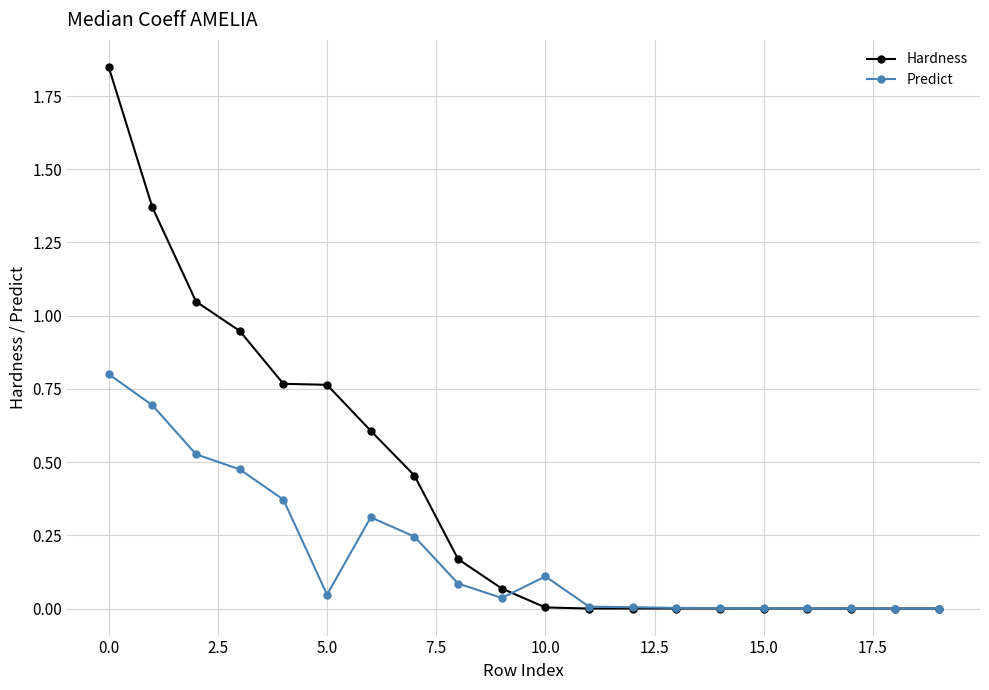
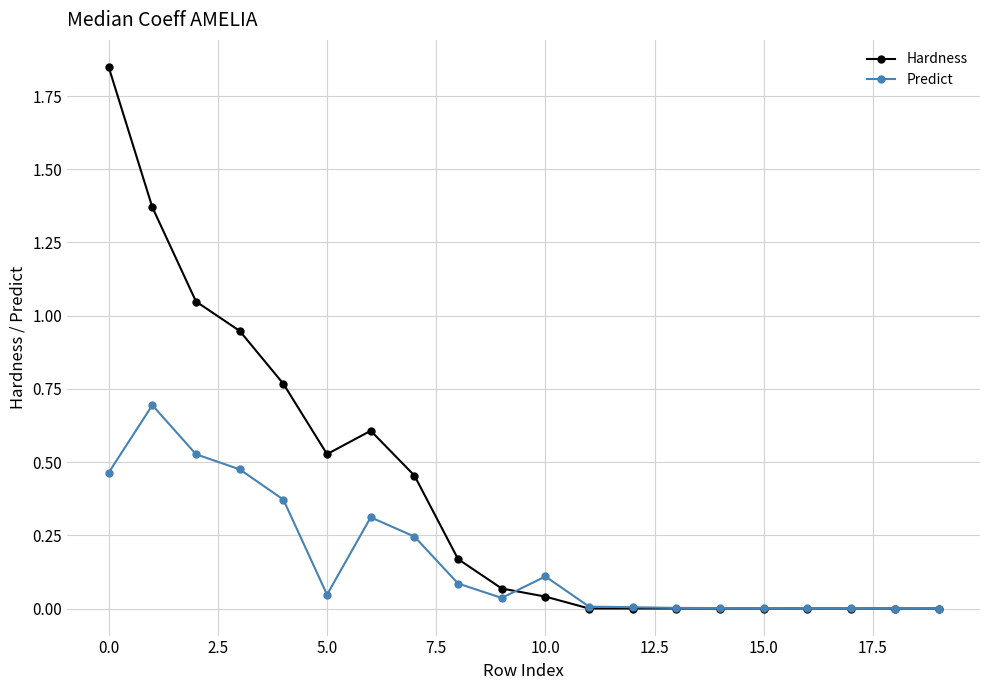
Predict, 0.0: 0.80 -> 0.46
Hardness, 5.0: 0.76 -> 0.53
Hardness, 10.0: 0.00 -> 0.04
